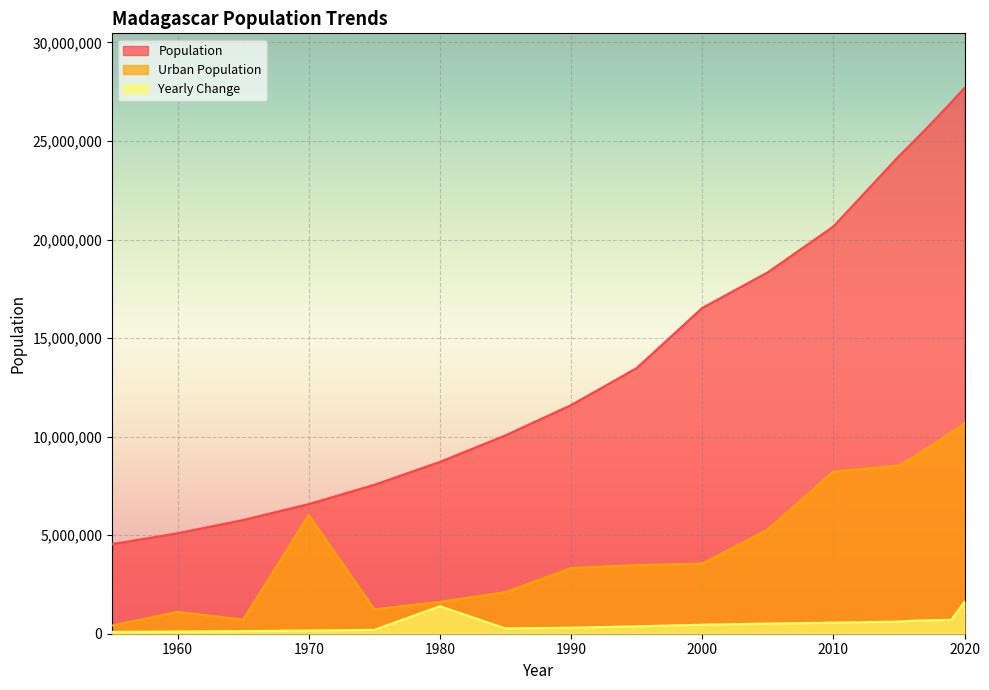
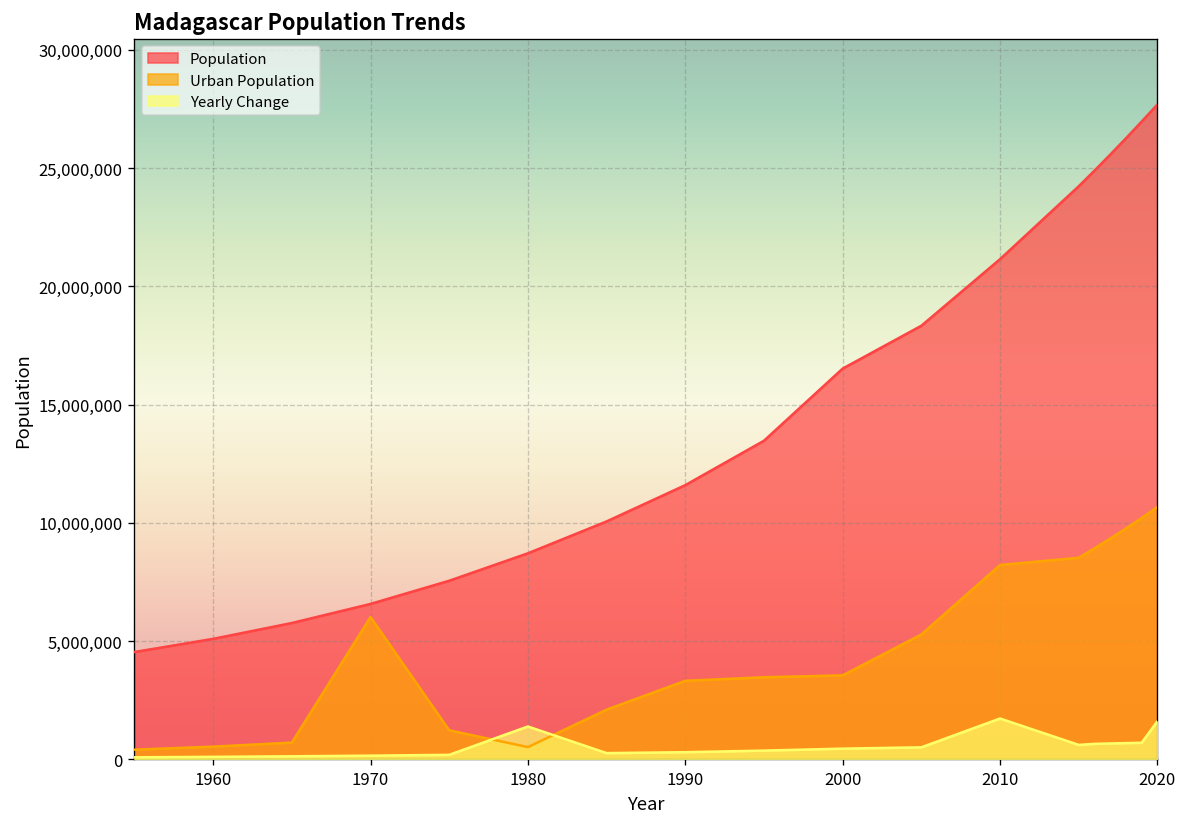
Urban Population, 1960: 1,100,000 -> 500,000
Urban Population, 1980: 1,600,000 -> 500,000
Population, 2010: 20,700,000 -> 21,200,000
Yearly Change, 2010: 600,000 -> 1,700,000
